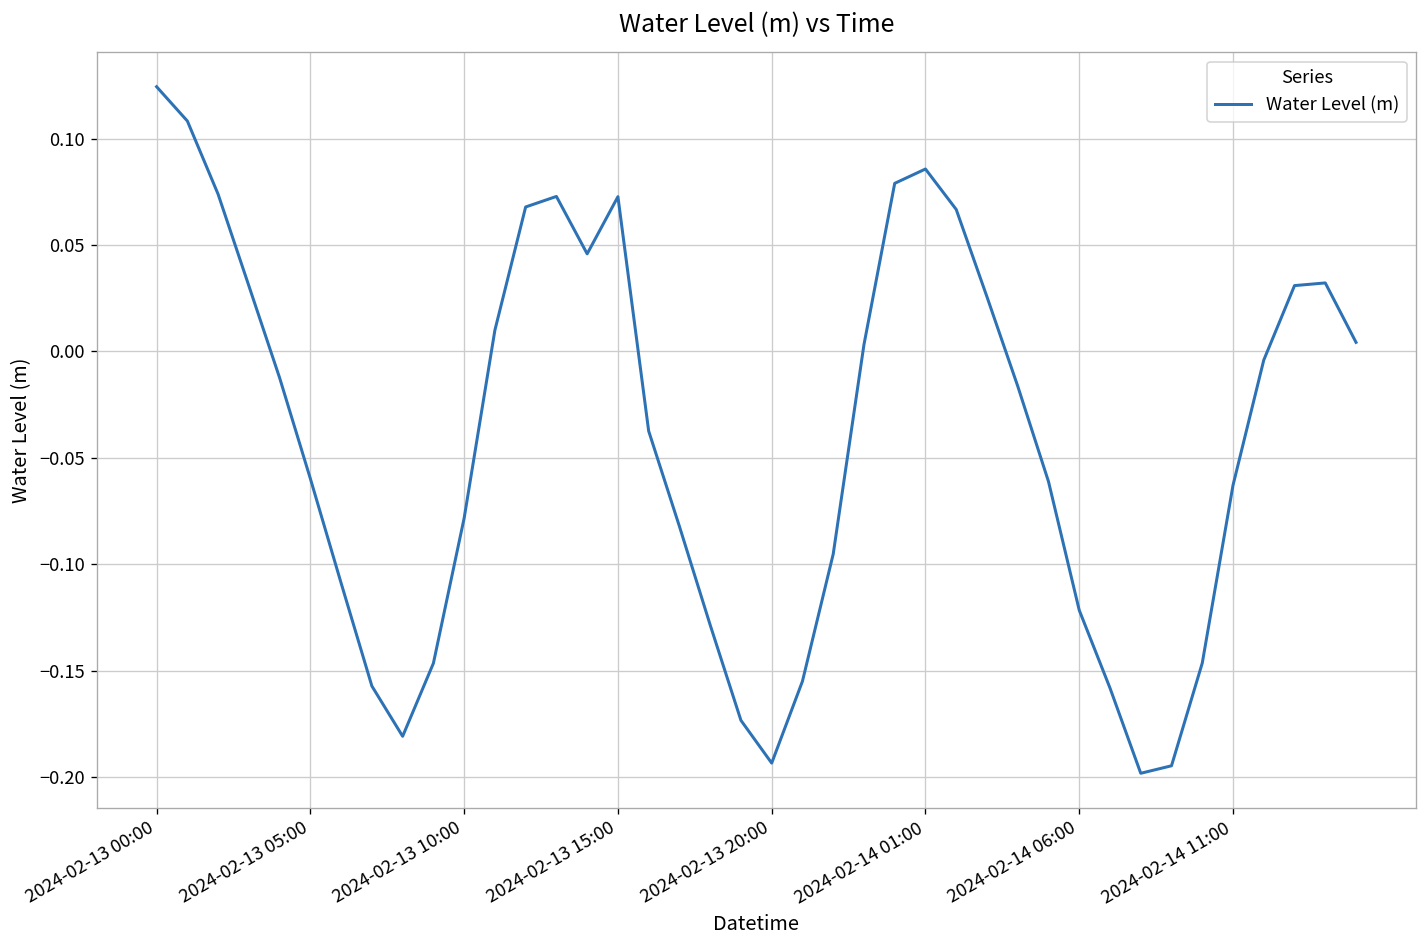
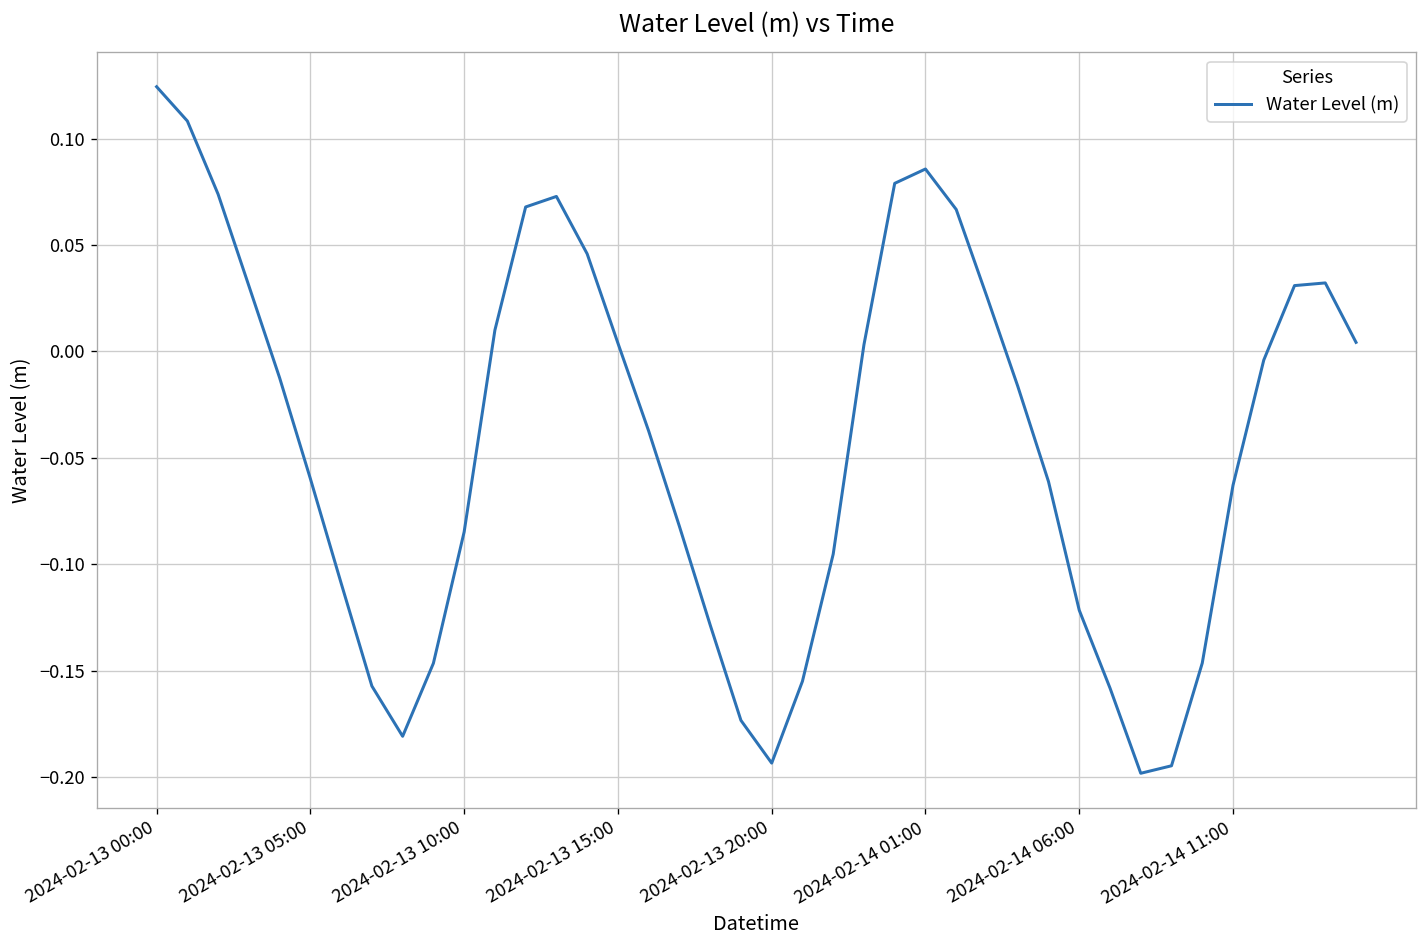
2024-02-13 10:00: -0.078 -> -0.085
2024-02-13 15:00: 0.073 -> 0.004
